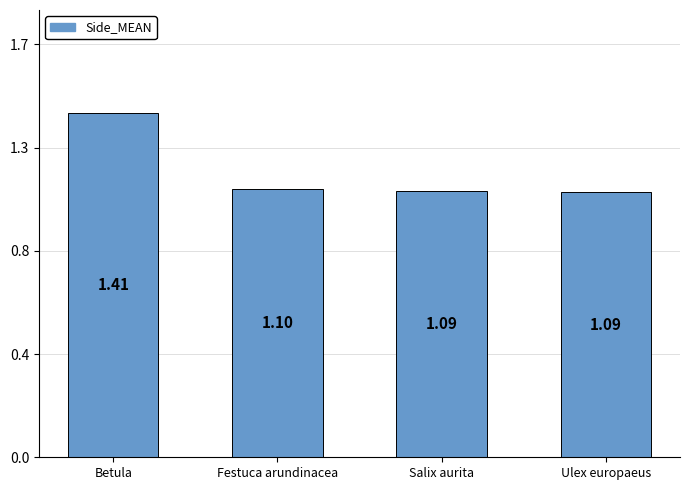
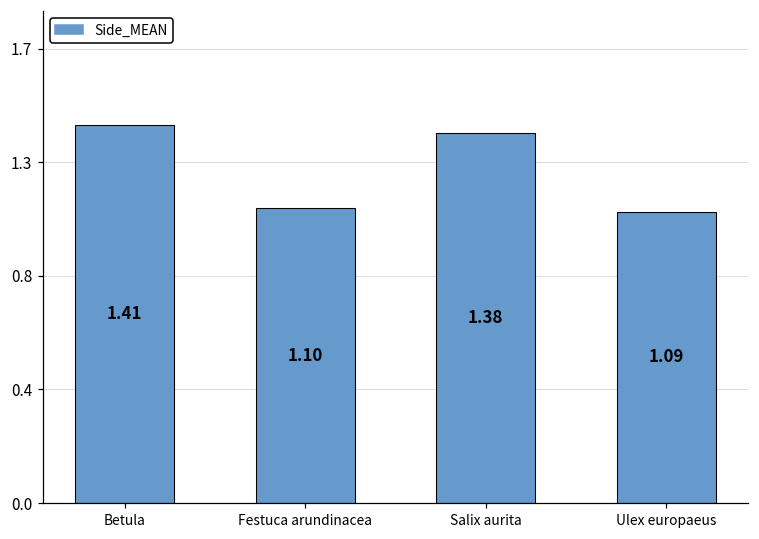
Salix aurita: 1.09 -> 1.38
